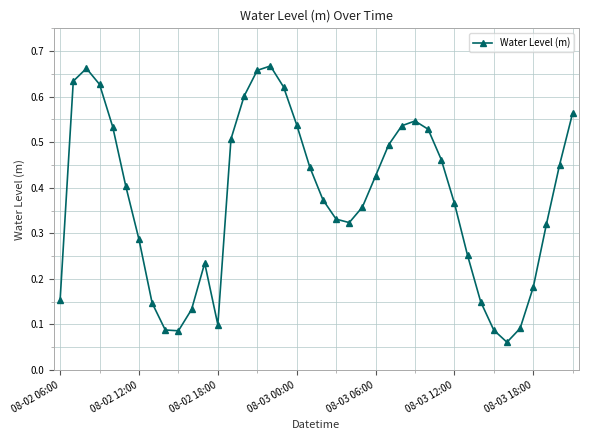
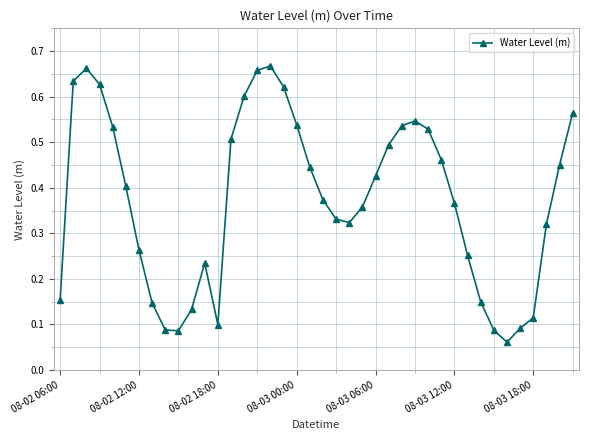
08-02 12:00: 0.29 -> 0.26
08-03 18:00: 0.18 -> 0.11
